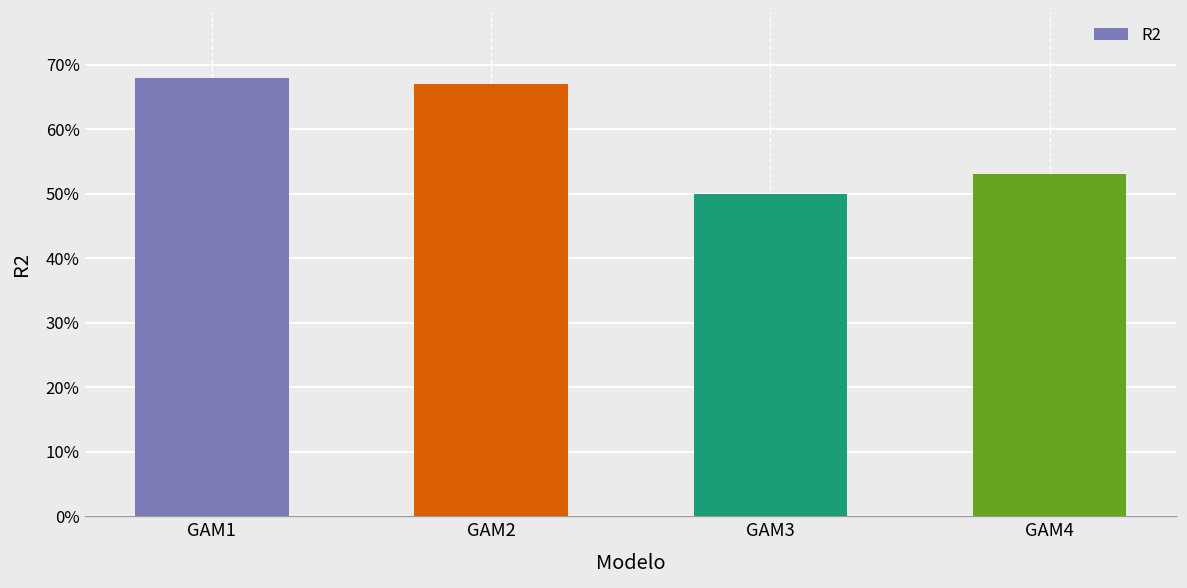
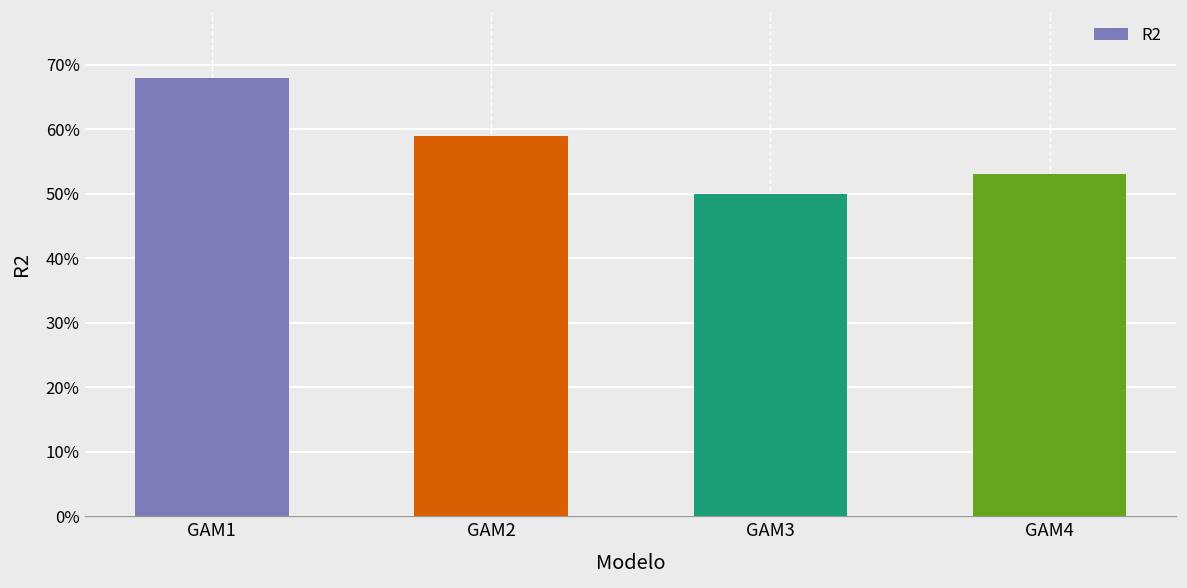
GAM2: 67% -> 59%
